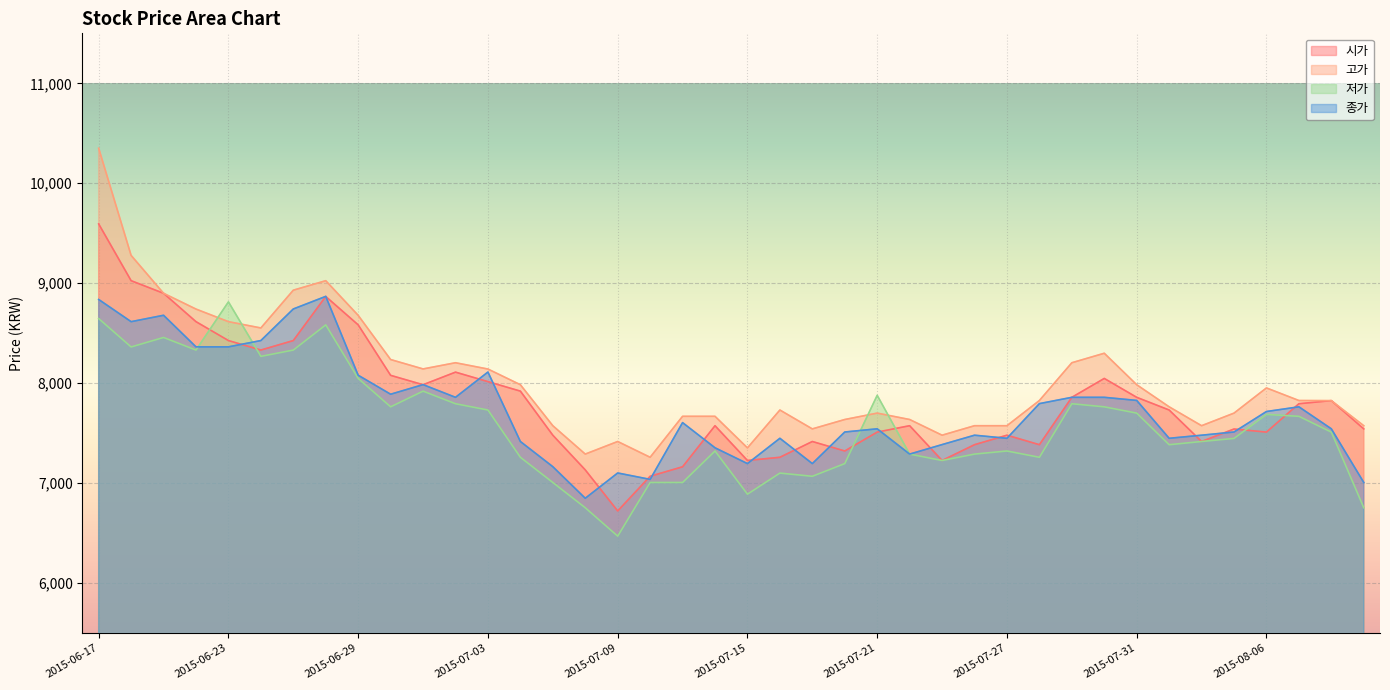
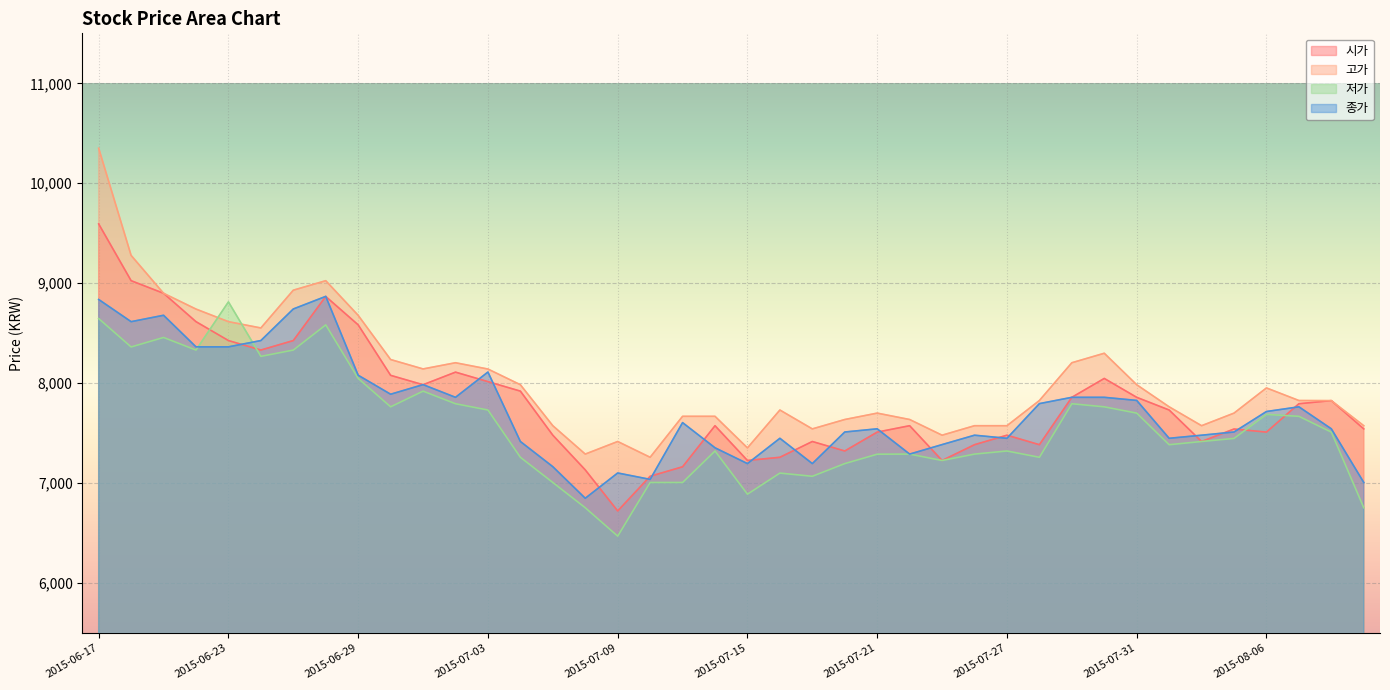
저가, 2015-07-21: 7,900 -> 7,300
